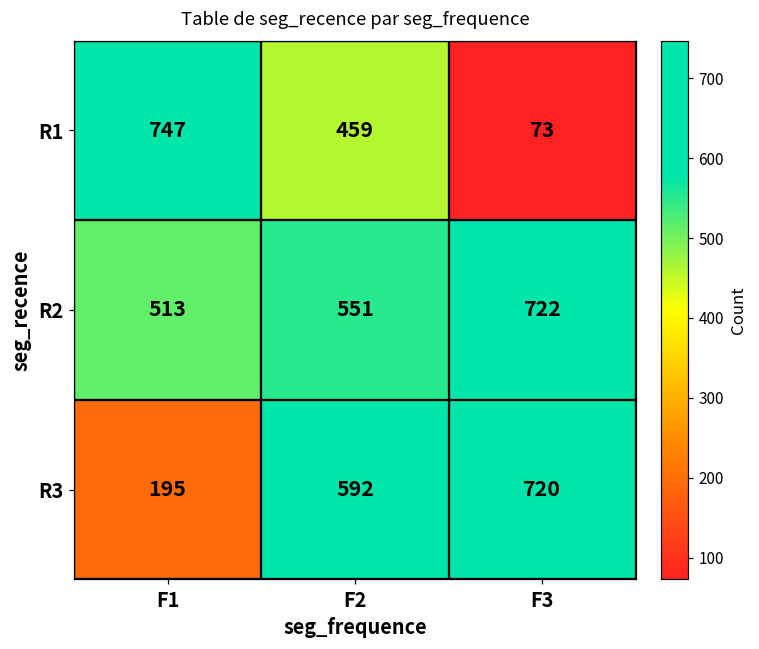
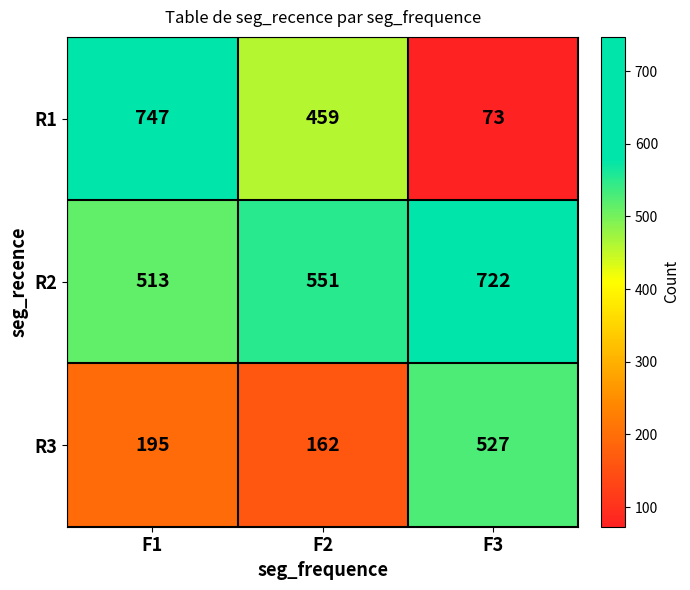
R3, F2: 592 -> 162
R3, F3: 720 -> 527
